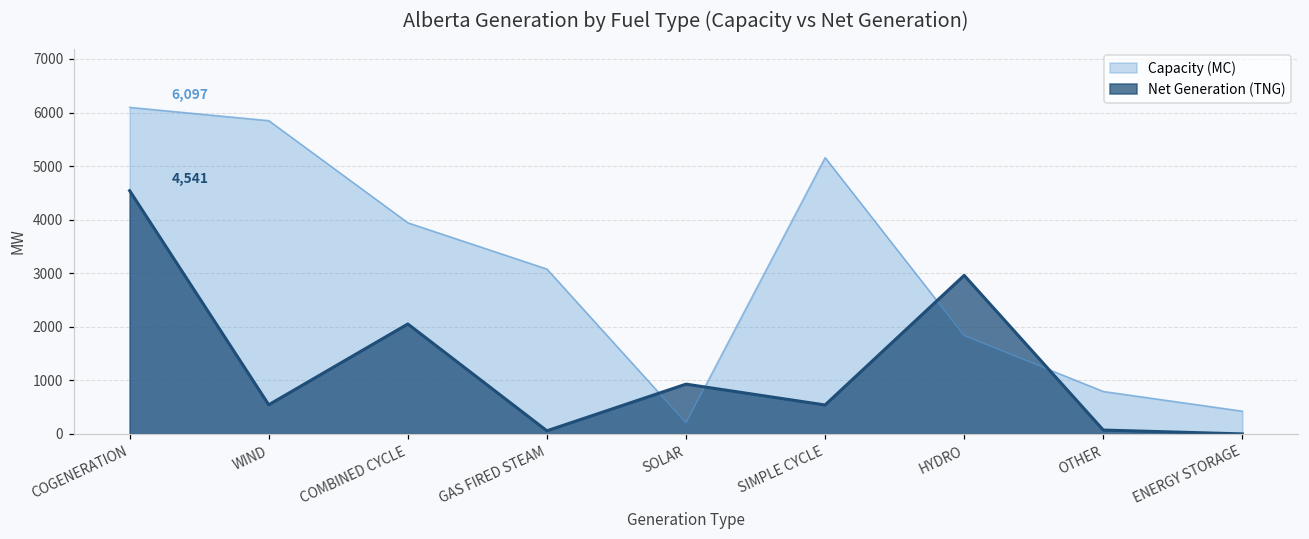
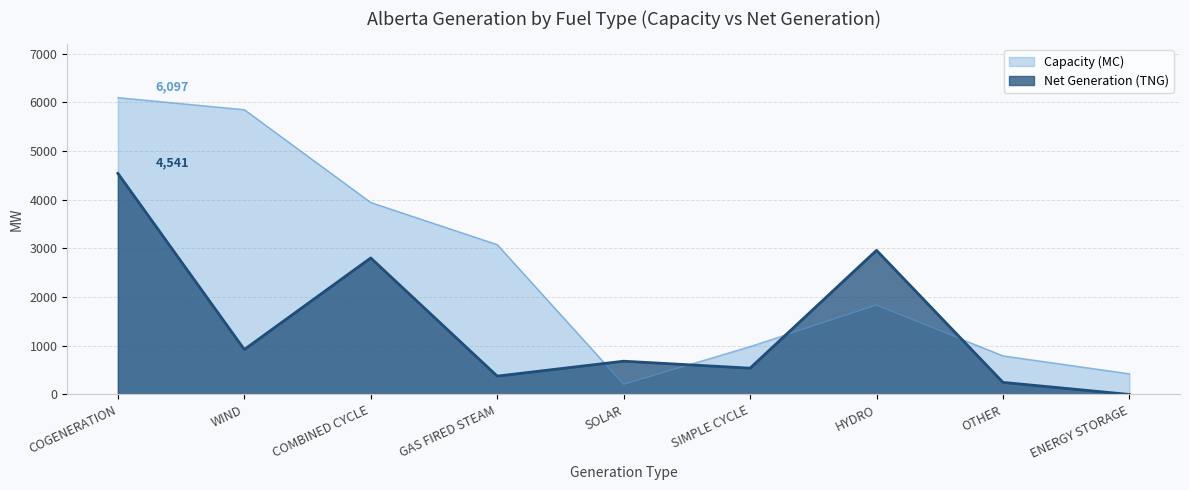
Net Generation (TNG), WIND: 500 -> 900
Net Generation (TNG), COMBINED CYCLE: 2100 -> 2800
Net Generation (TNG), GAS FIRED STEAM: 100 -> 400
Net Generation (TNG), SOLAR: 900 -> 700
Capacity (MC), SIMPLE CYCLE: 5200 -> 1000
Net Generation (TNG), OTHER: 100 -> 200
